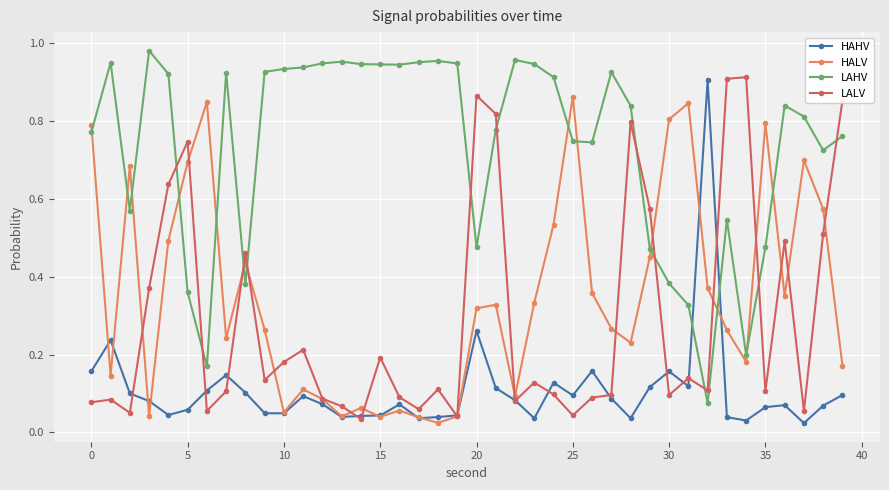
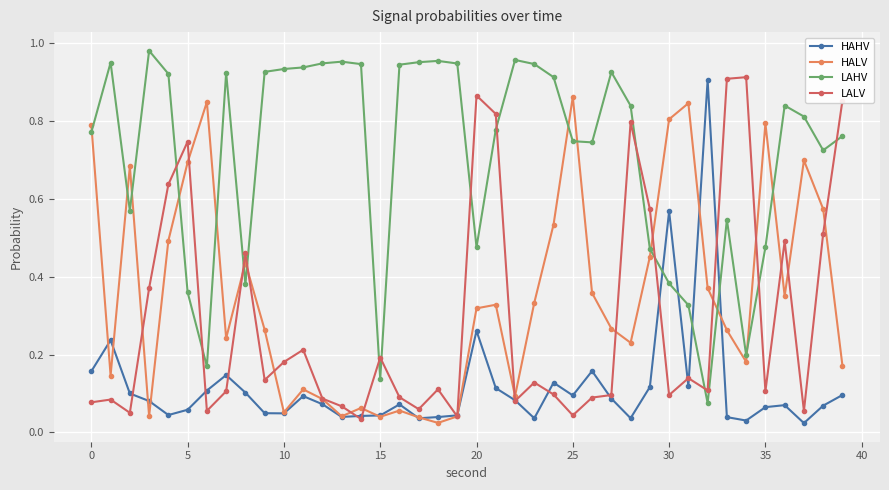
LAHV, 15: 0.94 -> 0.14
HAHV, 30: 0.16 -> 0.57
